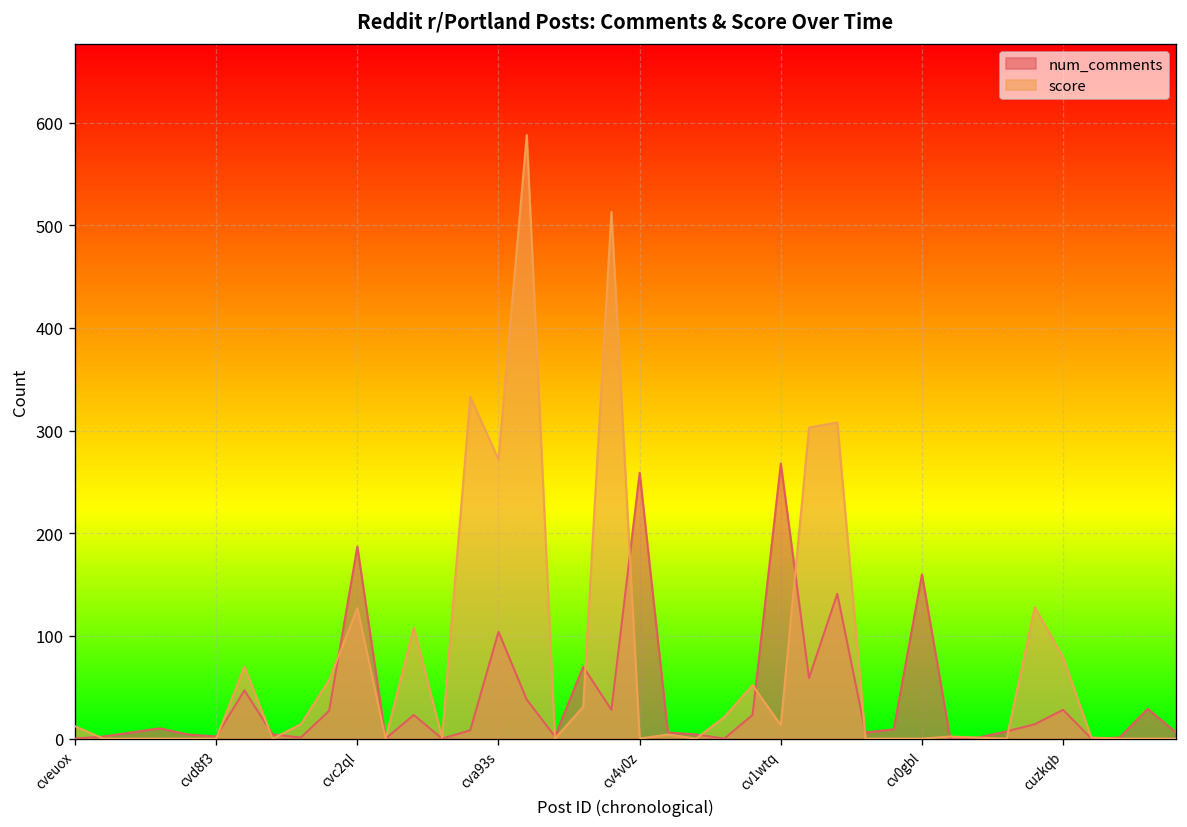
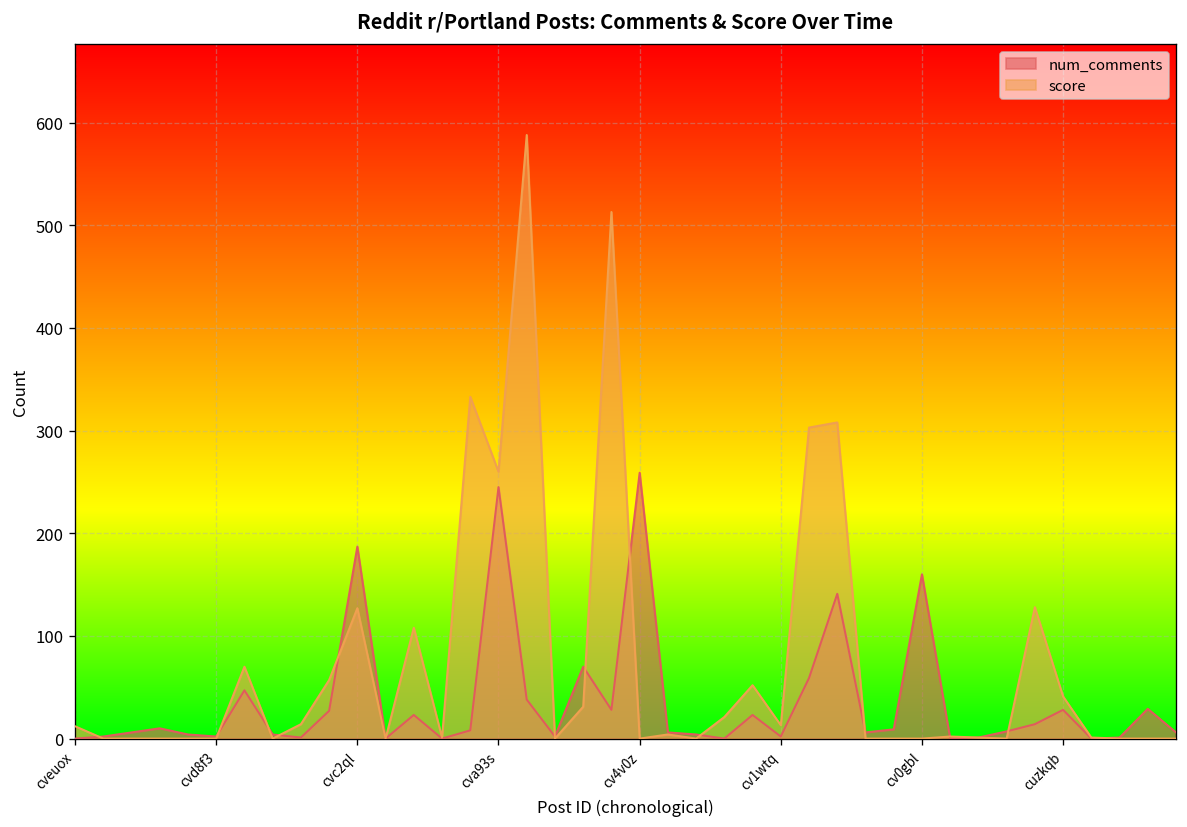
num_comments, cva93s: 100 -> 250
score, cva93s: 270 -> 260
num_comments, cv1wtq: 270 -> 0
score, cuzkqb: 80 -> 40
